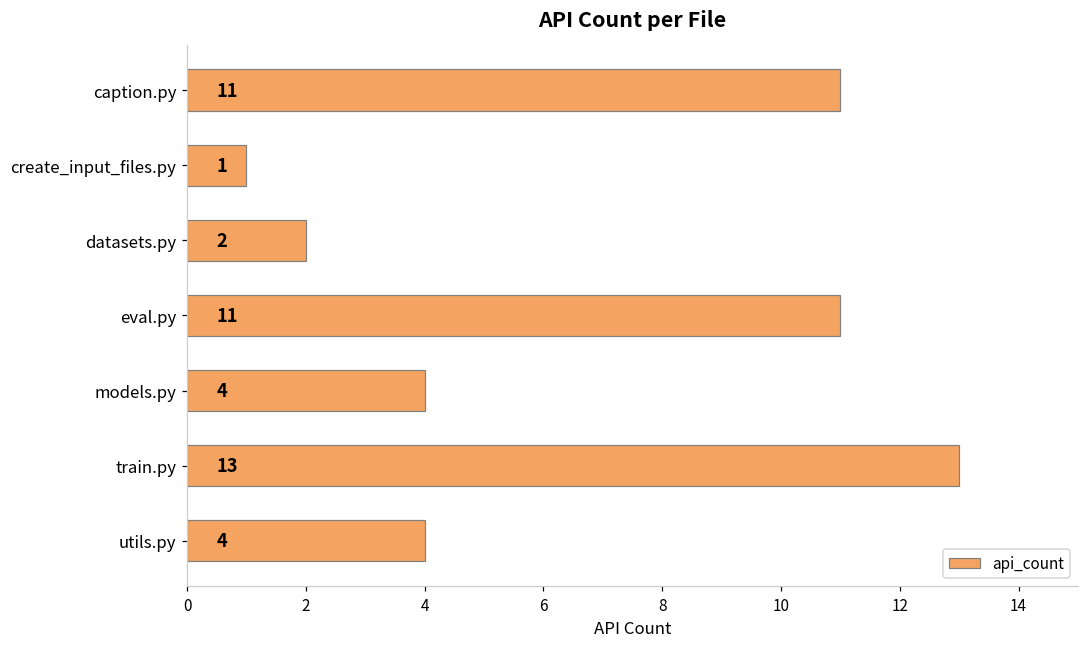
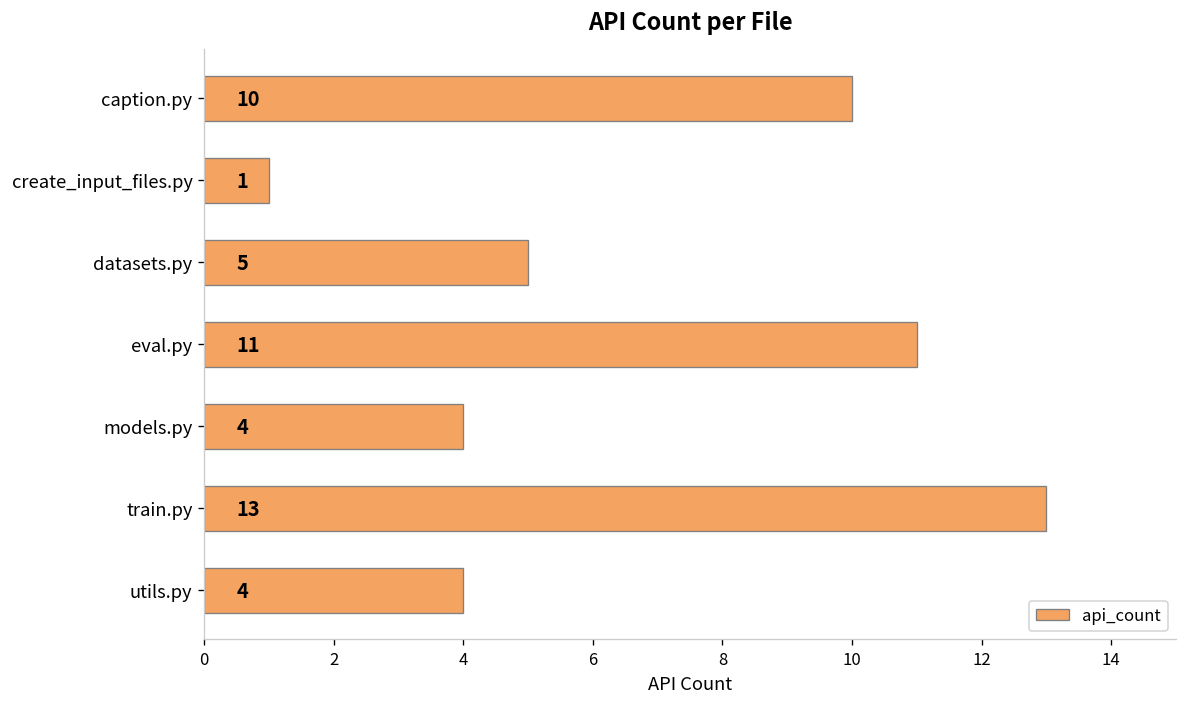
caption.py: 11 -> 10
datasets.py: 2 -> 5
